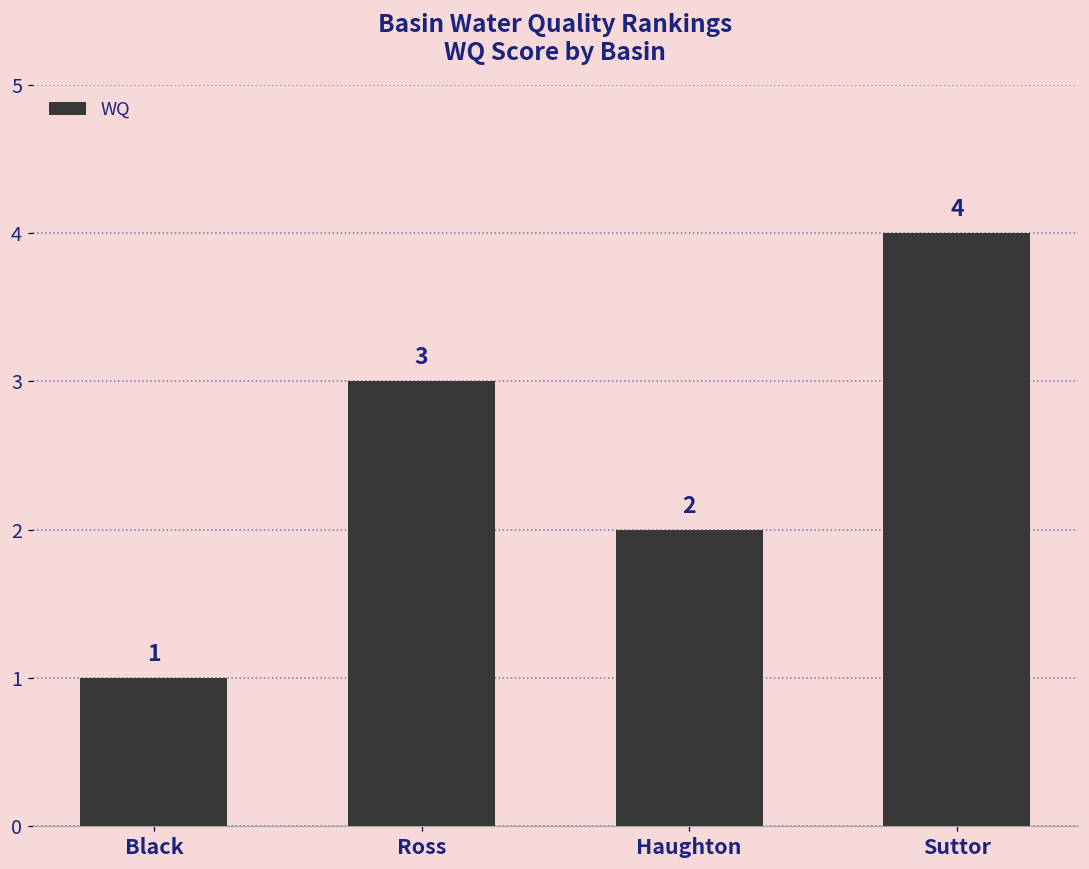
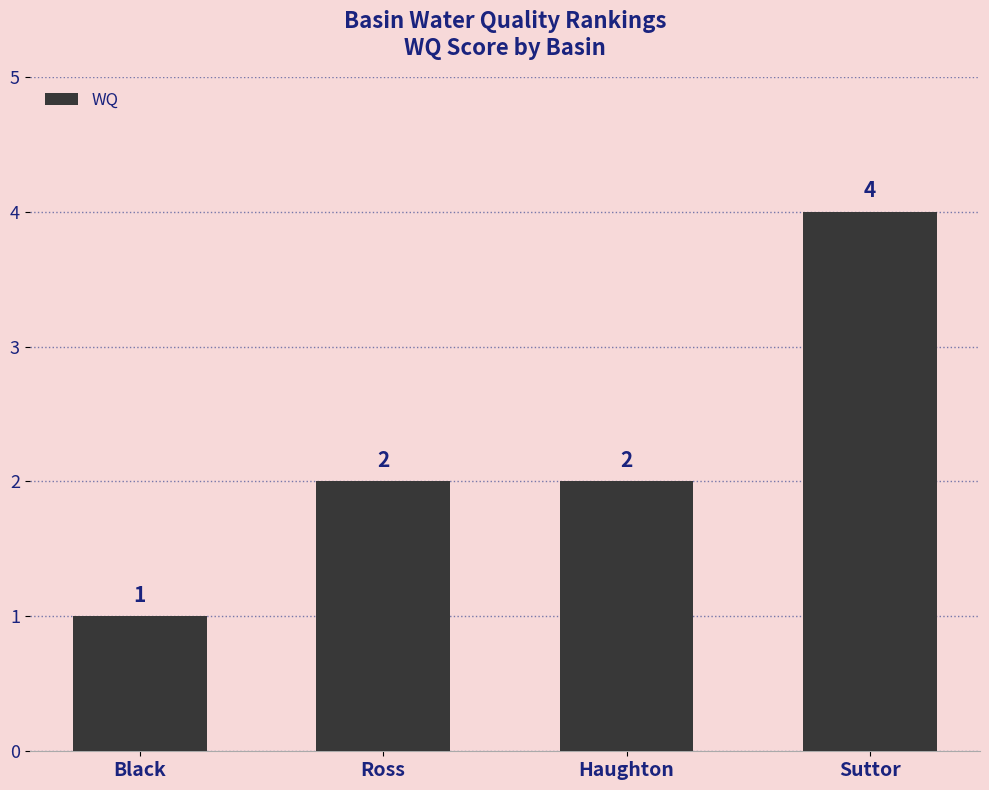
Ross: 3 -> 2
